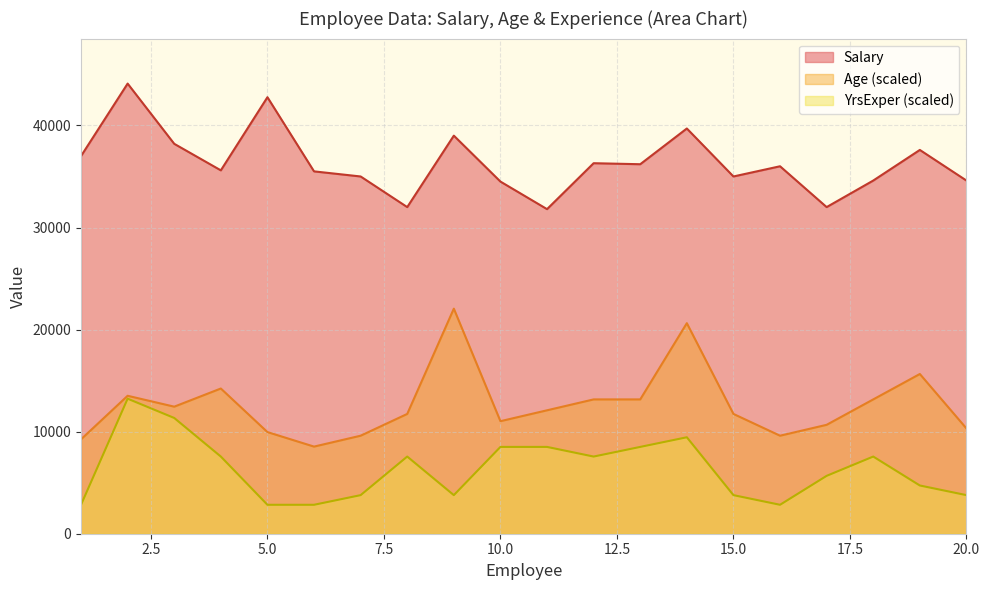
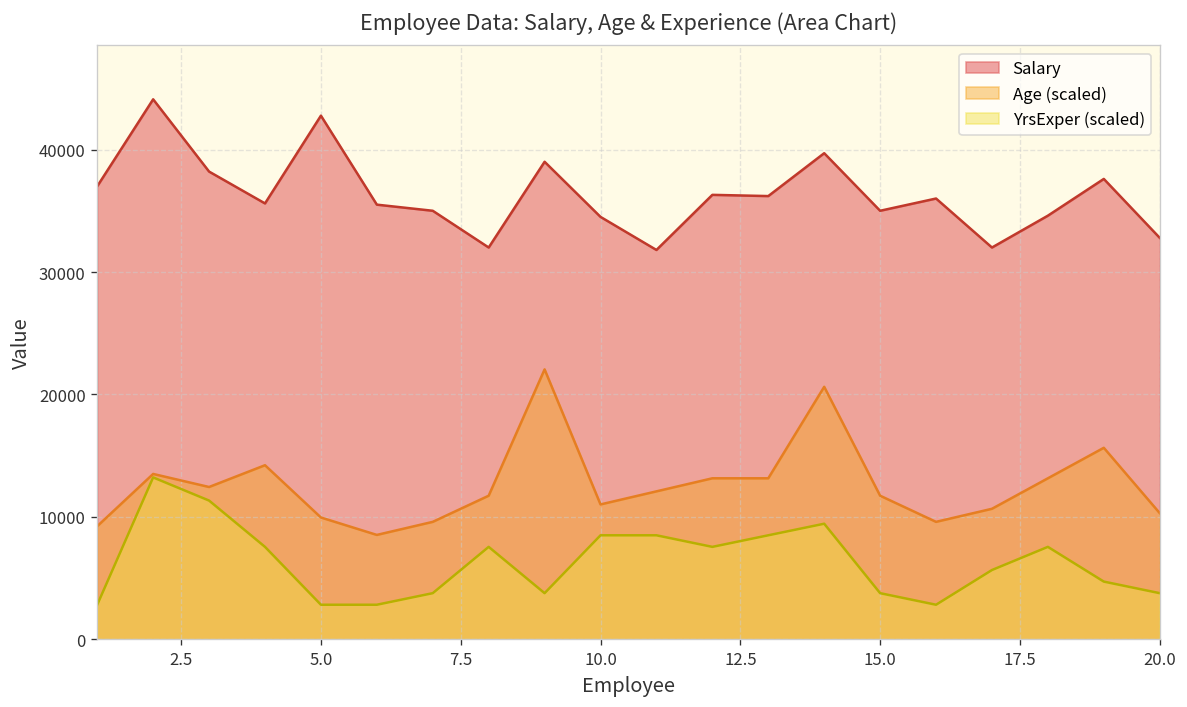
Salary, 20.0: 34600 -> 32800
